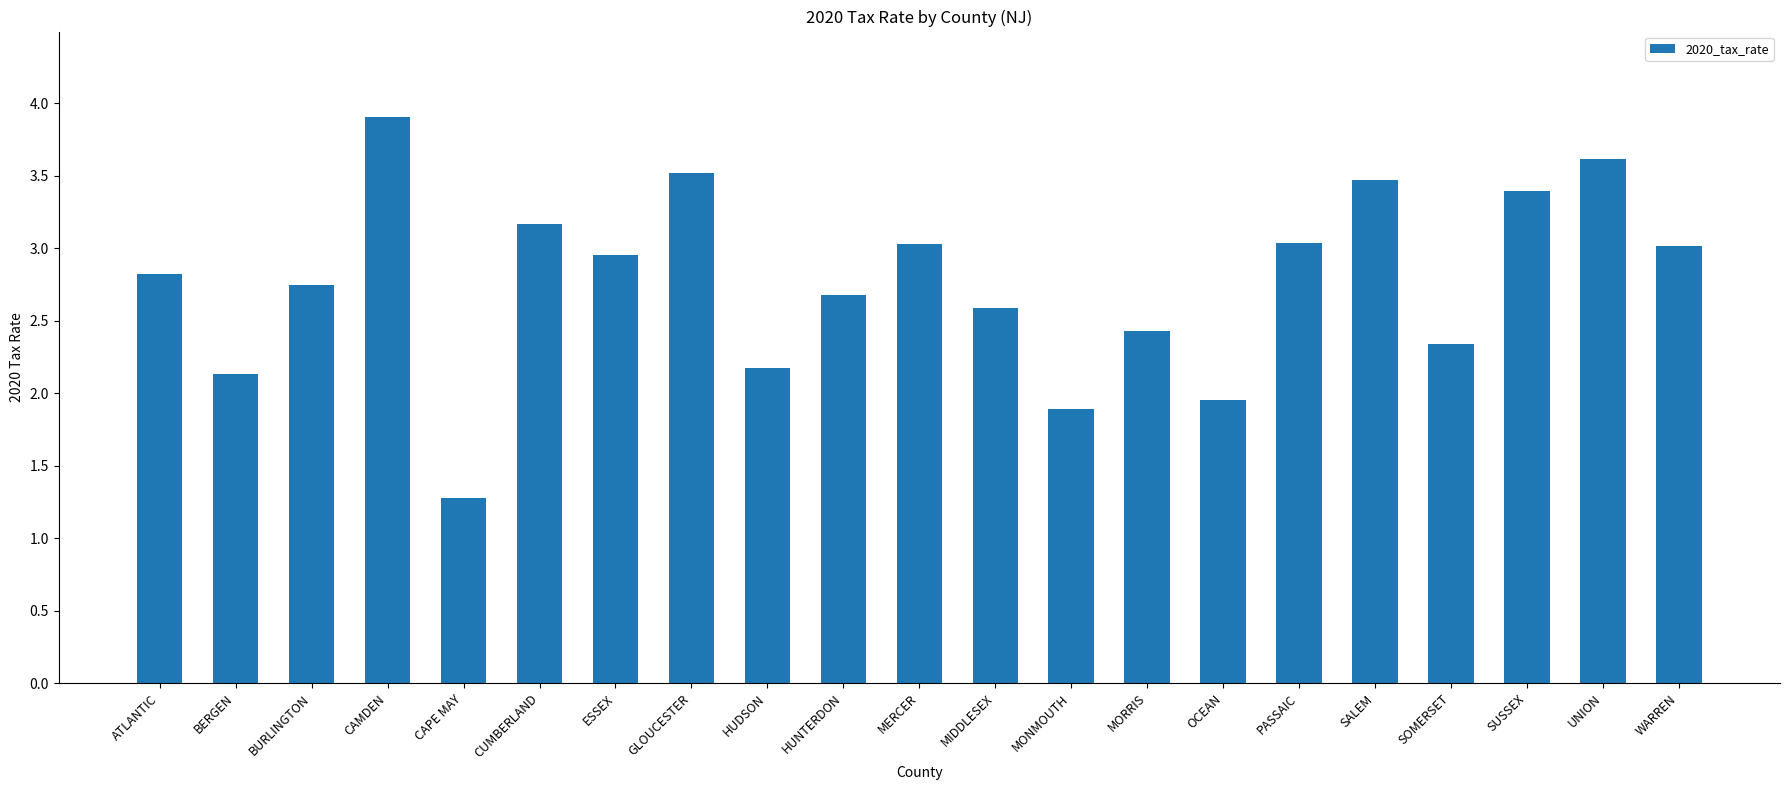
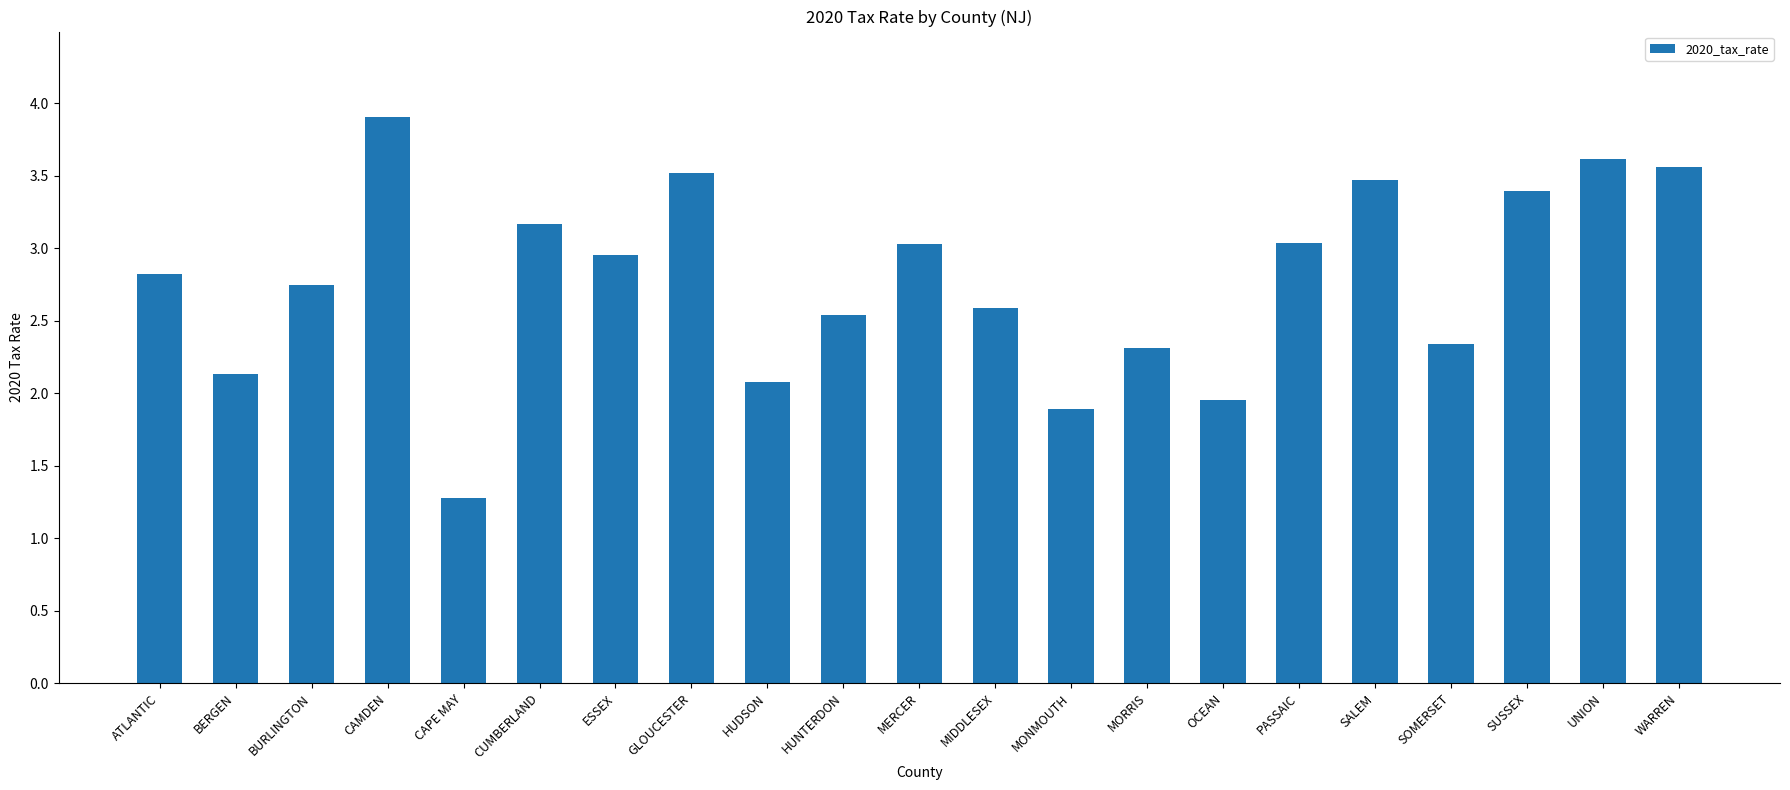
HUDSON: 2.17 -> 2.07
HUNTERDON: 2.68 -> 2.54
MORRIS: 2.43 -> 2.31
WARREN: 3.02 -> 3.56
